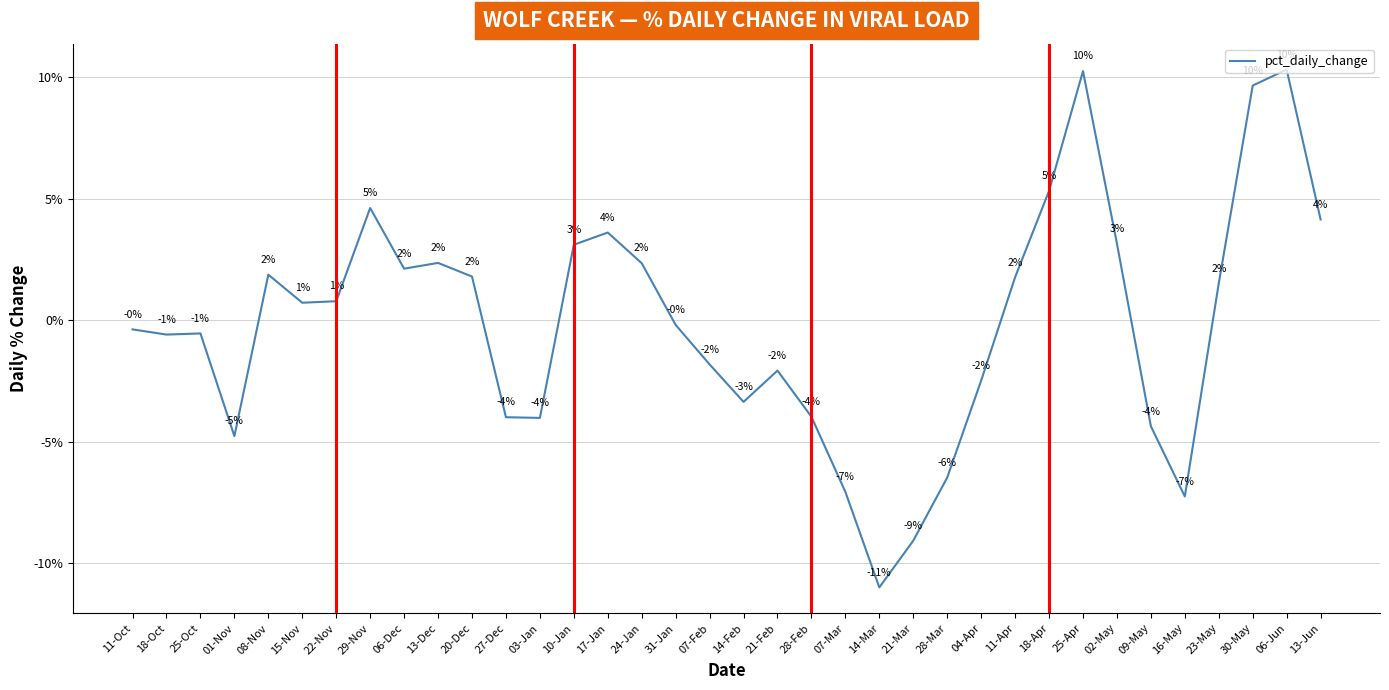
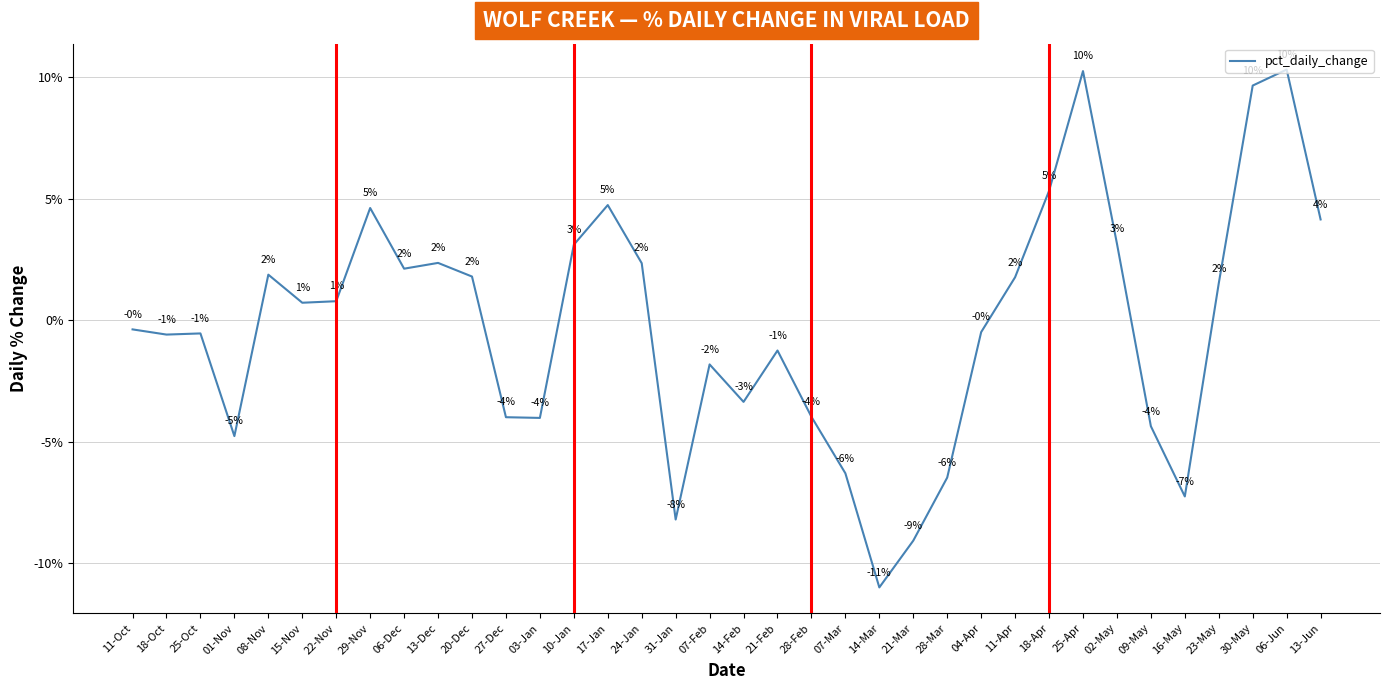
17-Jan: 4% -> 5%
31-Jan: -0% -> -8%
21-Feb: -2% -> -1%
07-Mar: -7% -> -6%
04-Apr: -2% -> -0%
